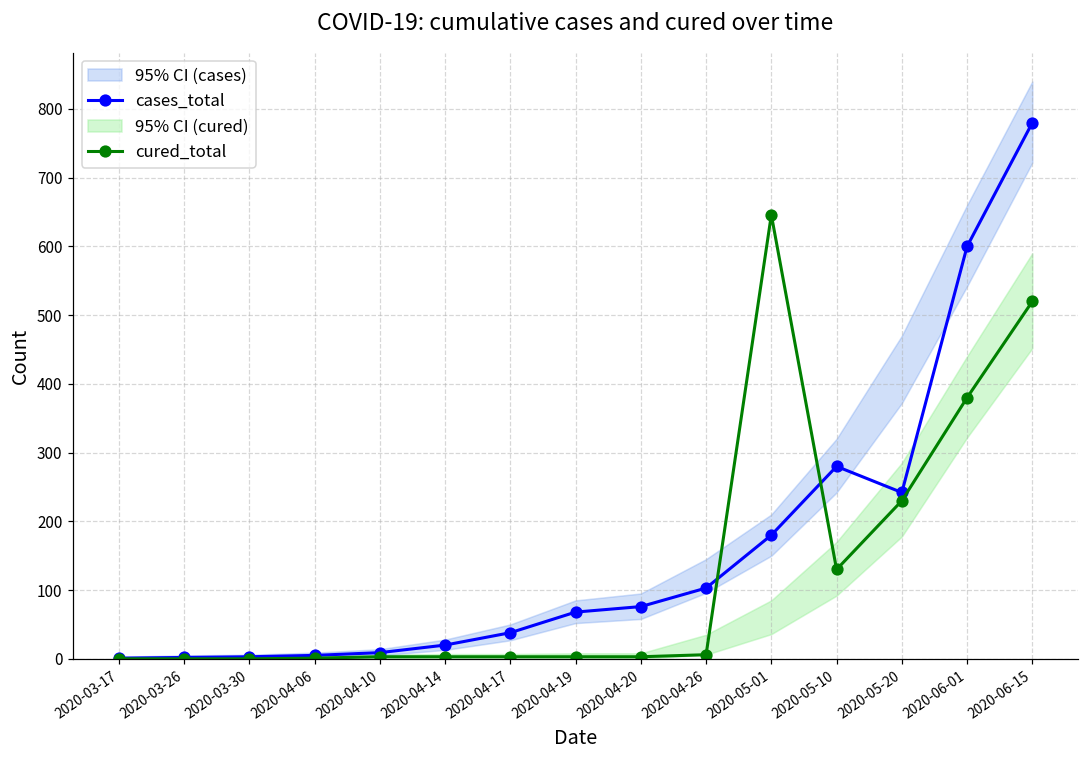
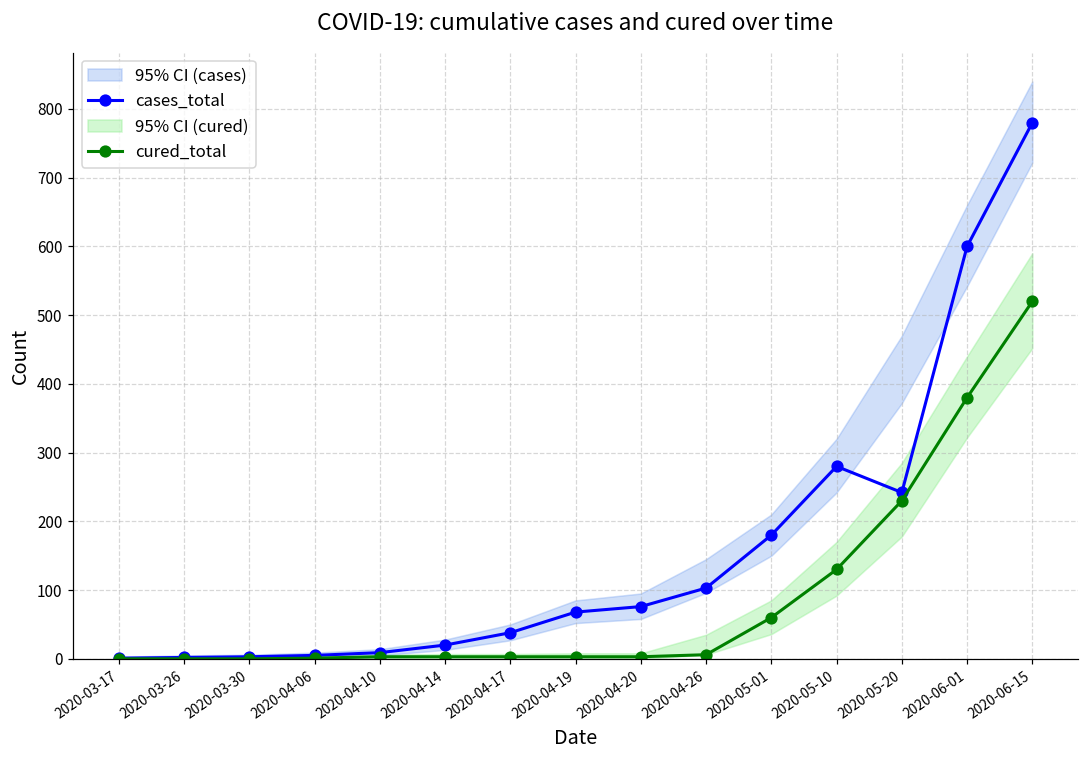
cured_total, 2020-05-01: 650 -> 60
